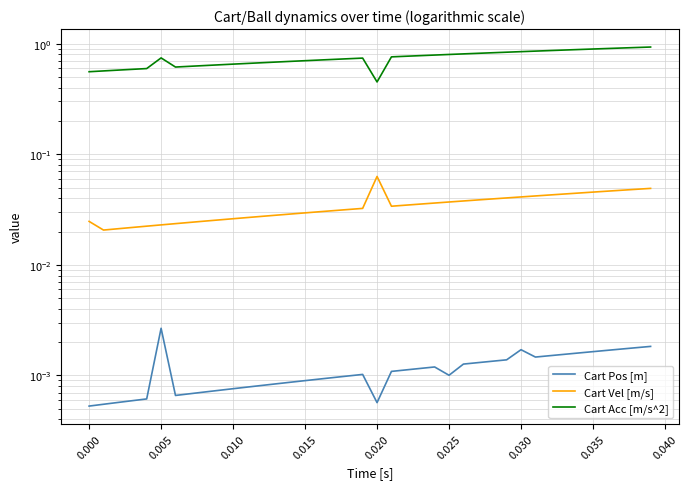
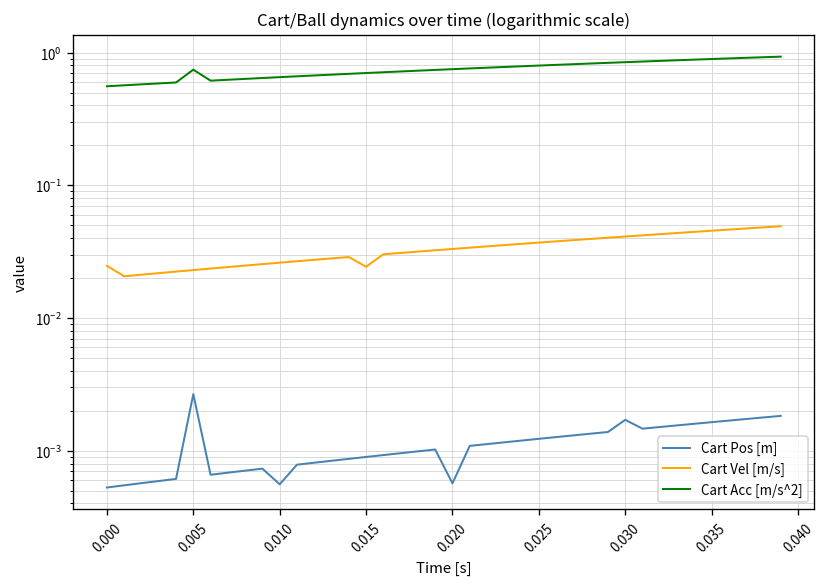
Cart Pos [m], 0.010: 0.0008 -> 0.0006
Cart Vel [m/s], 0.015: 0.029 -> 0.024
Cart Vel [m/s], 0.020: 0.06 -> 0.033
Cart Acc [m/s^2], 0.020: 0.45 -> 0.8
Cart Pos [m], 0.025: 0.0010 -> 0.0012
